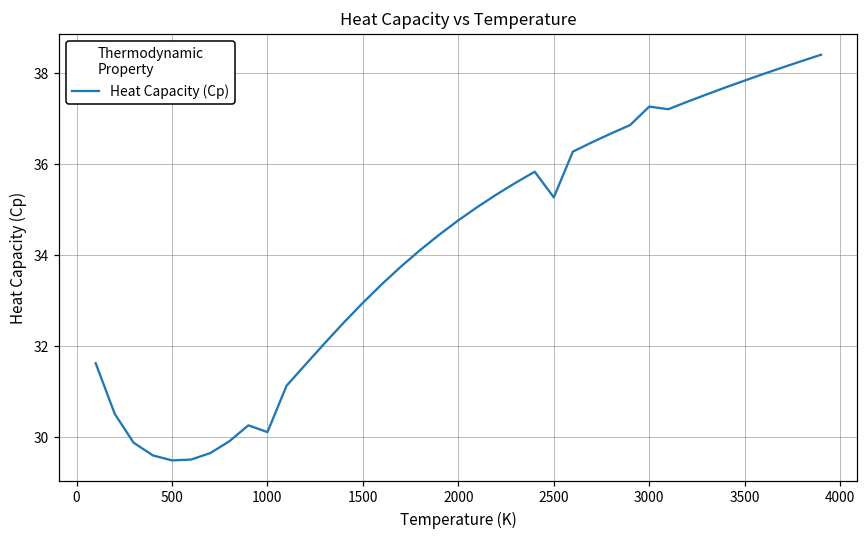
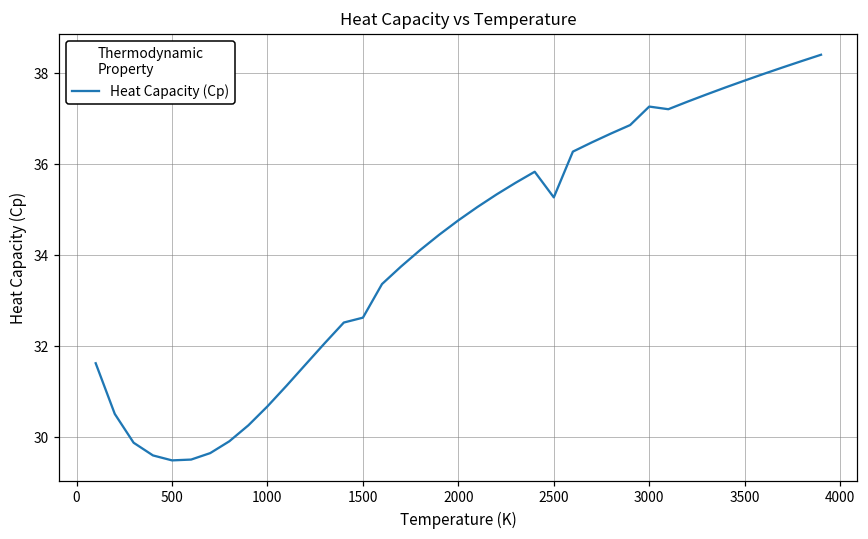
1000: 30.1 -> 30.7
1500: 33.0 -> 32.6
